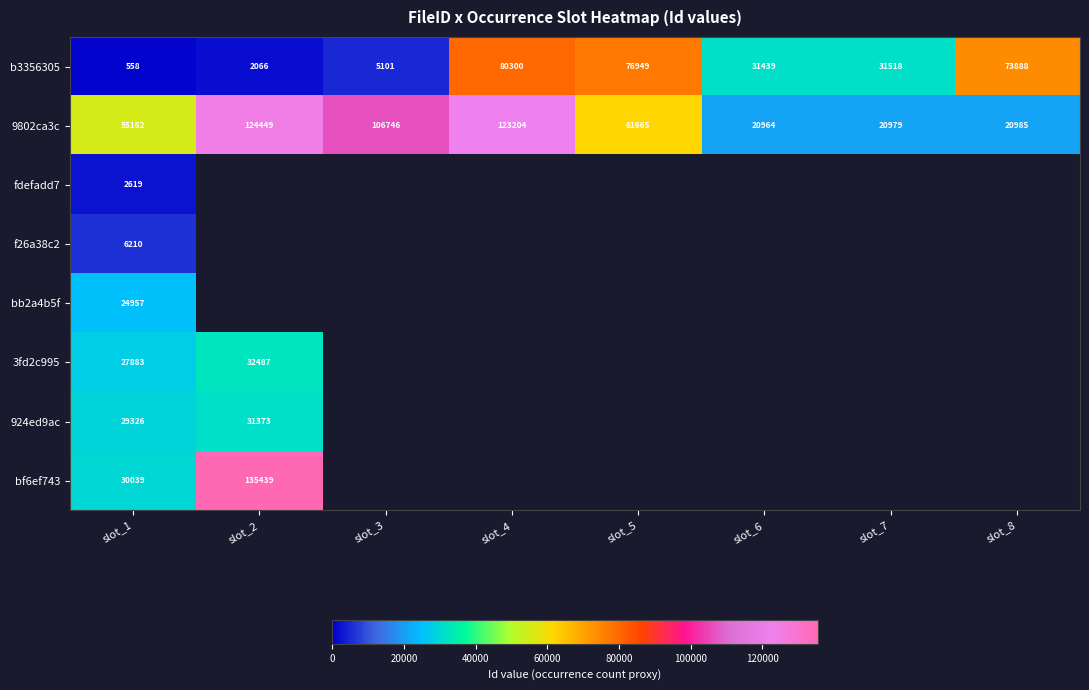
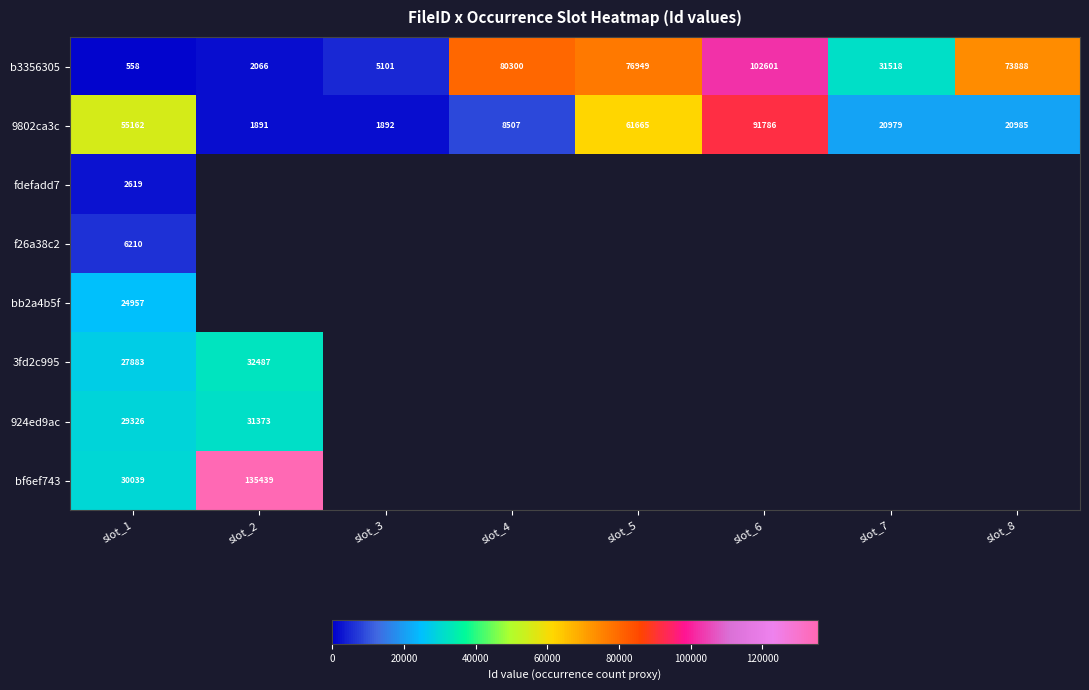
b3356305, slot_6: 31439 -> 102601
9802ca3c, slot_2: 124449 -> 1891
9802ca3c, slot_3: 106746 -> 1892
9802ca3c, slot_4: 123204 -> 8507
9802ca3c, slot_6: 20964 -> 91786
